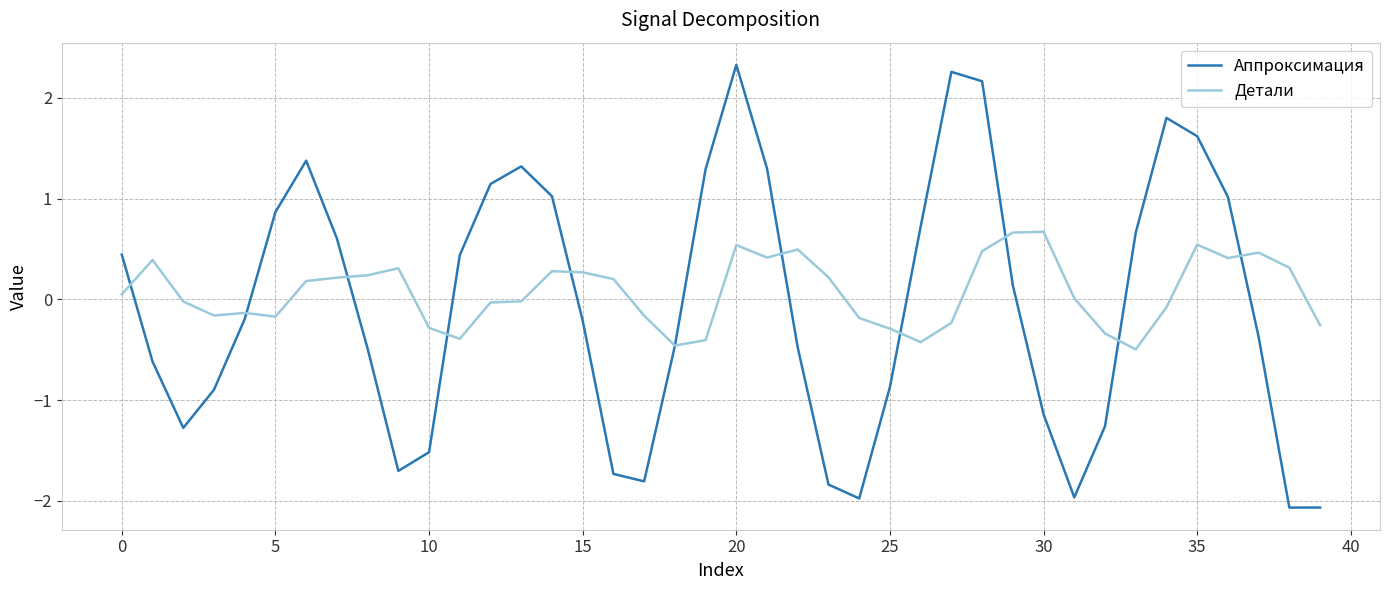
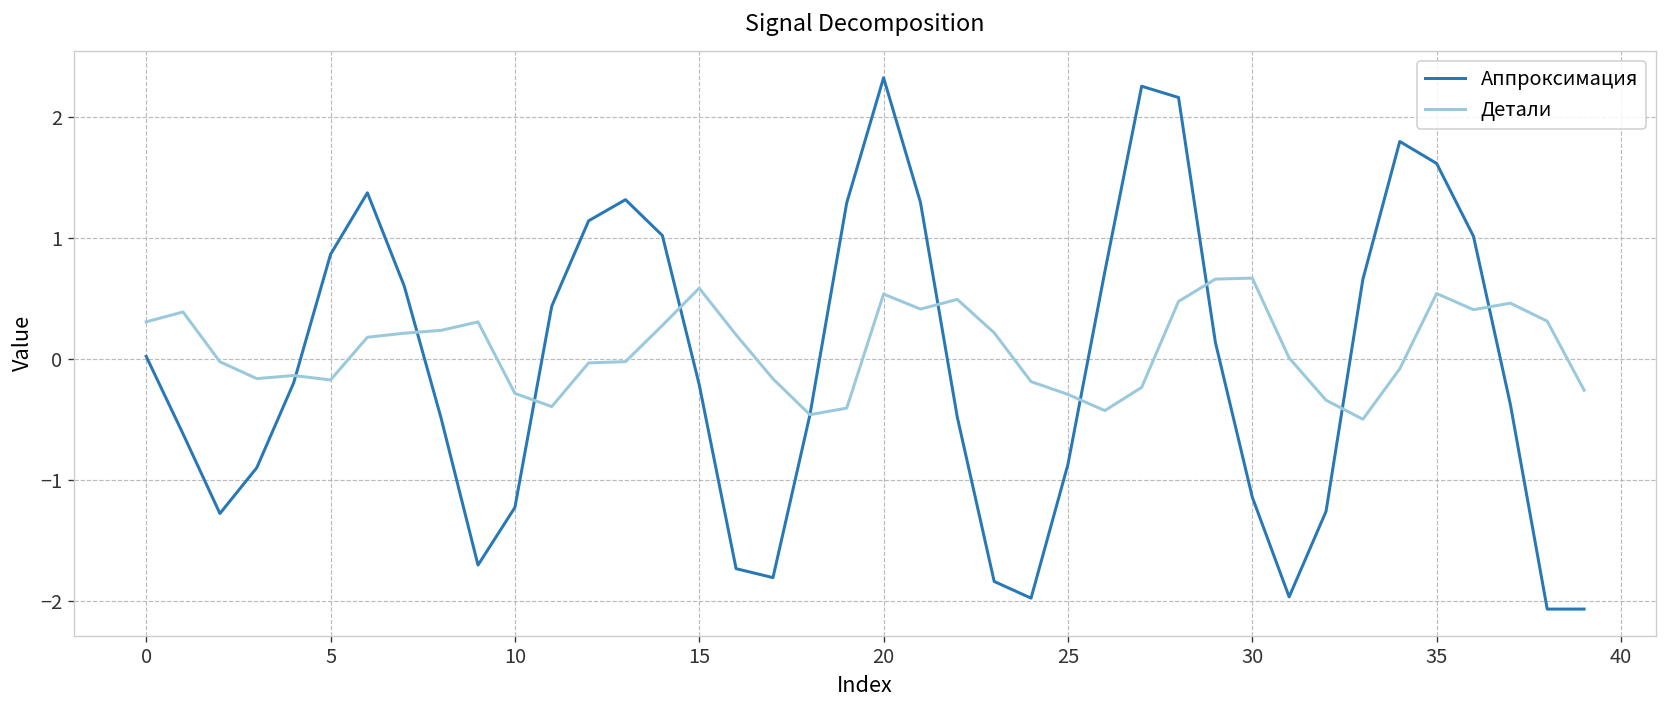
Аппроксимация, 0: 0.44 -> 0.02
Детали, 0: 0.05 -> 0.31
Аппроксимация, 10: -1.52 -> -1.23
Детали, 15: 0.27 -> 0.59
